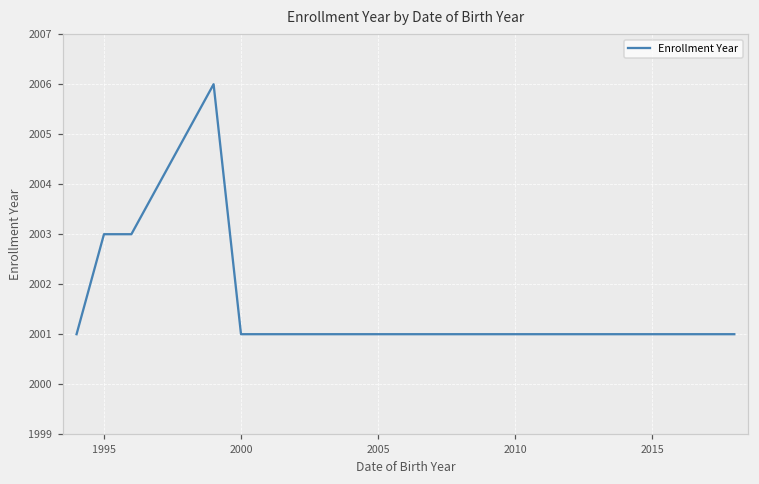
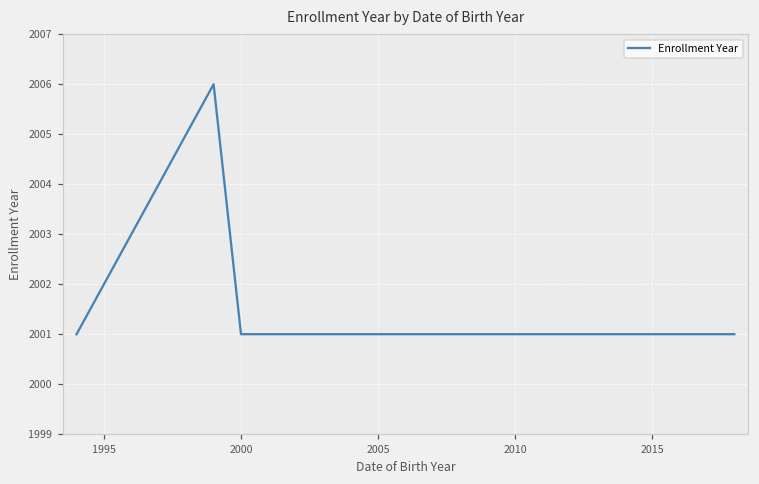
1995: 2003 -> 2002
